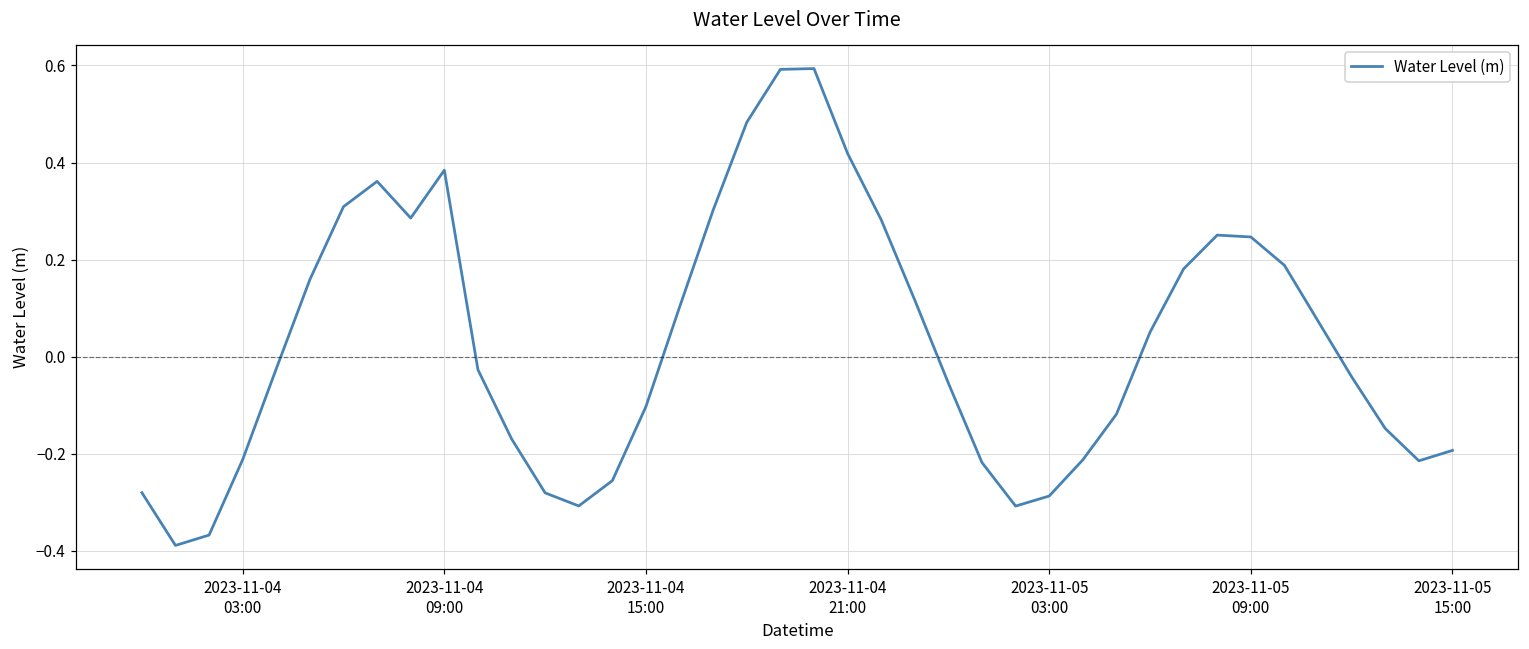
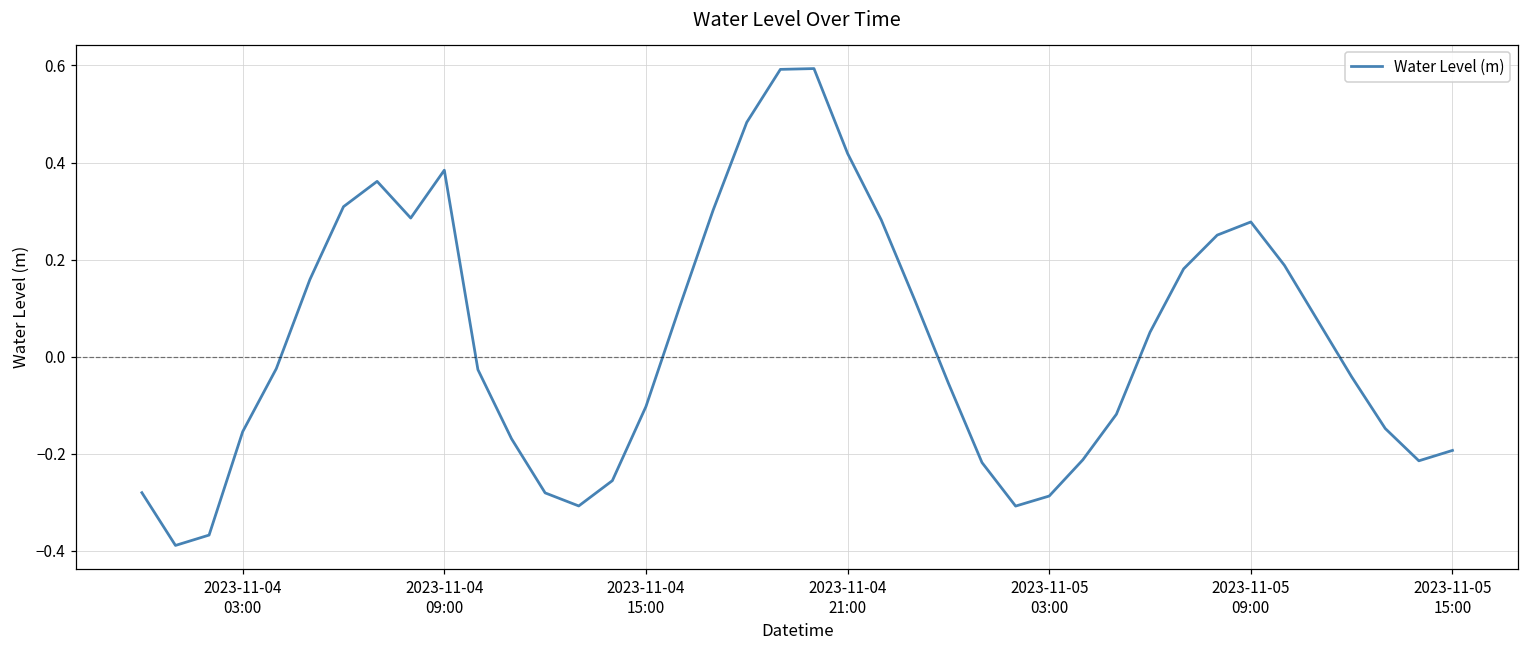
2023-11-04 03:00: -0.21 -> -0.15
2023-11-05 09:00: 0.25 -> 0.28
